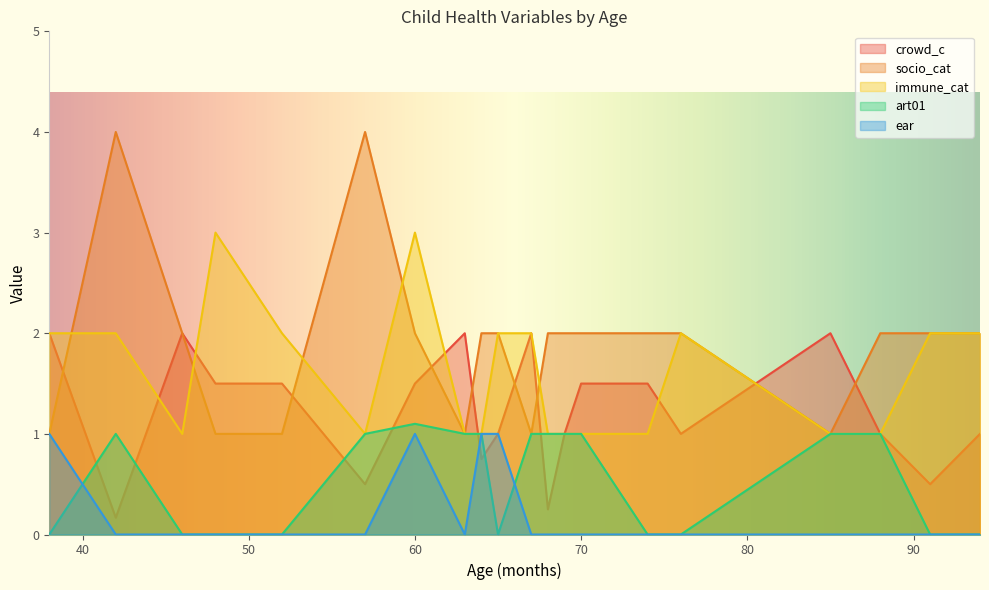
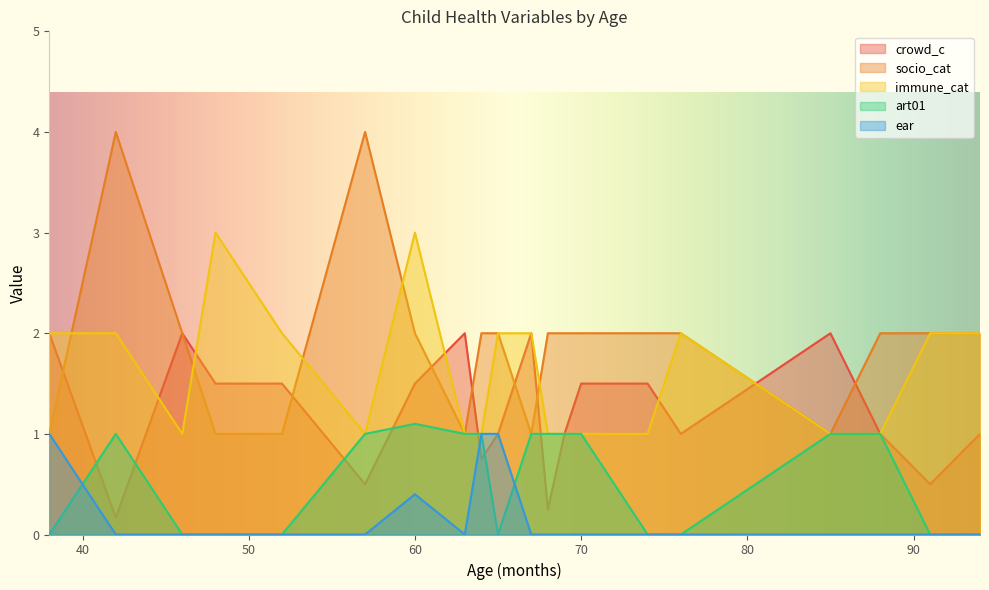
ear, 60: 1.0 -> 0.4
